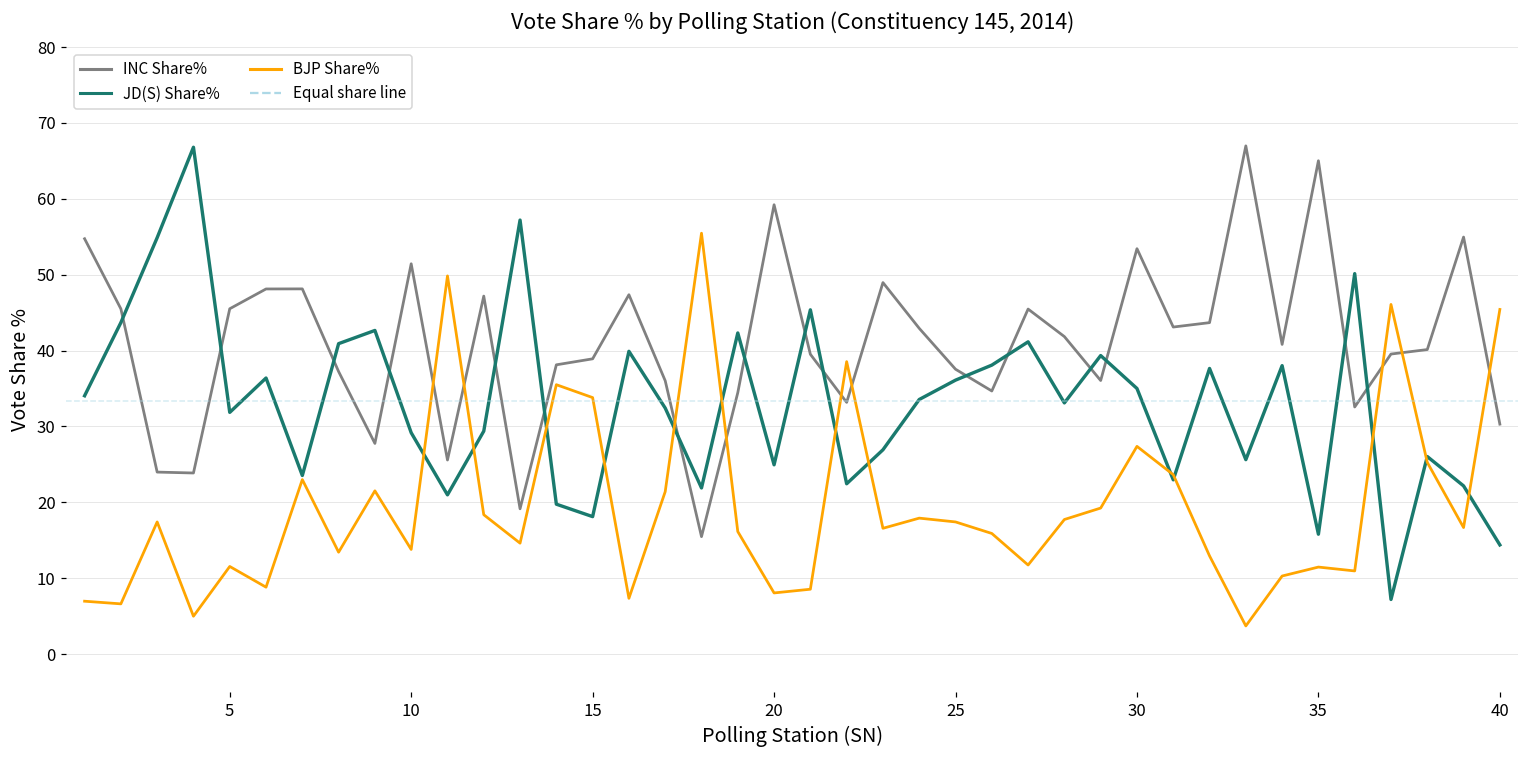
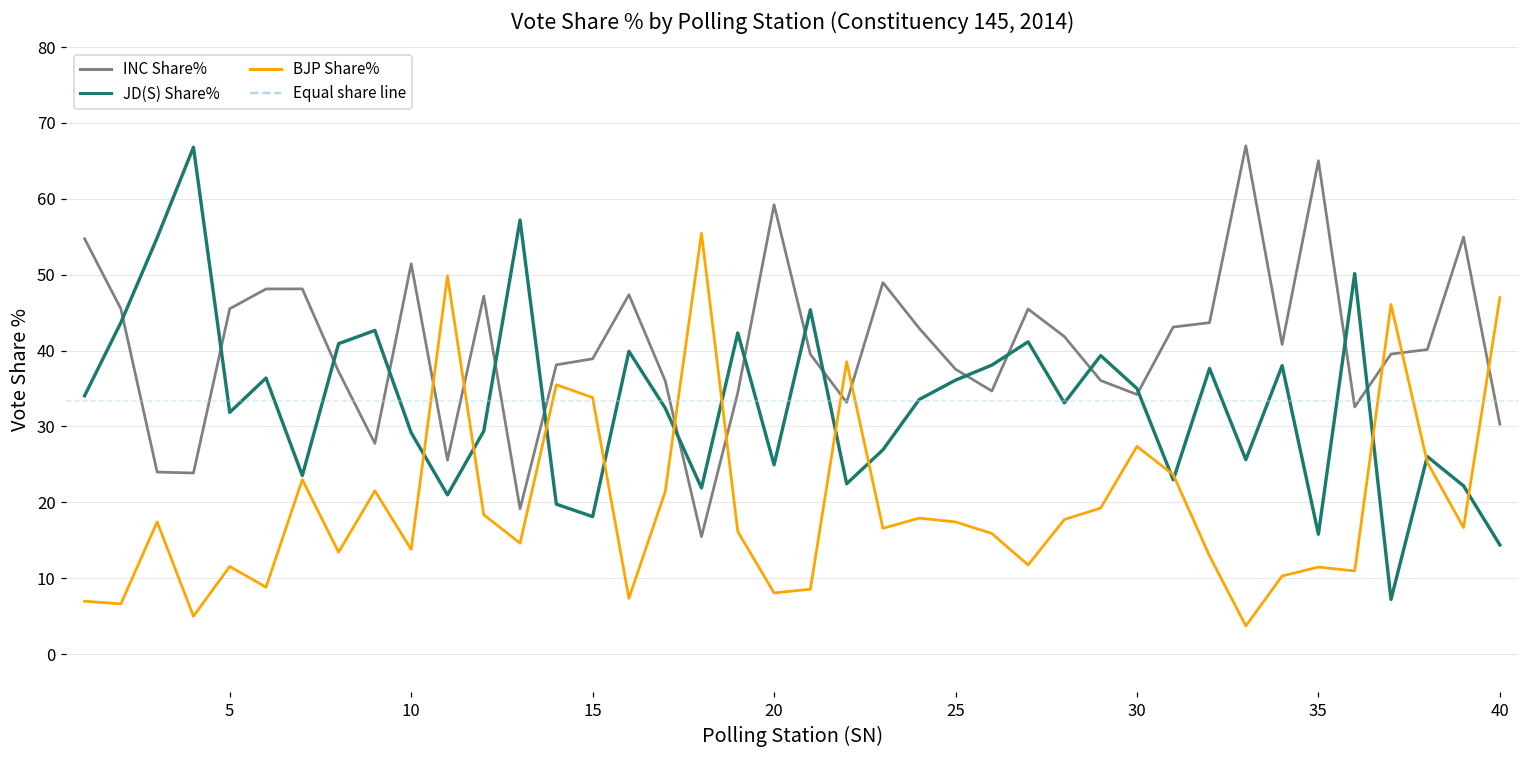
INC Share%, 30: 53 -> 34
BJP Share%, 40: 45 -> 47
